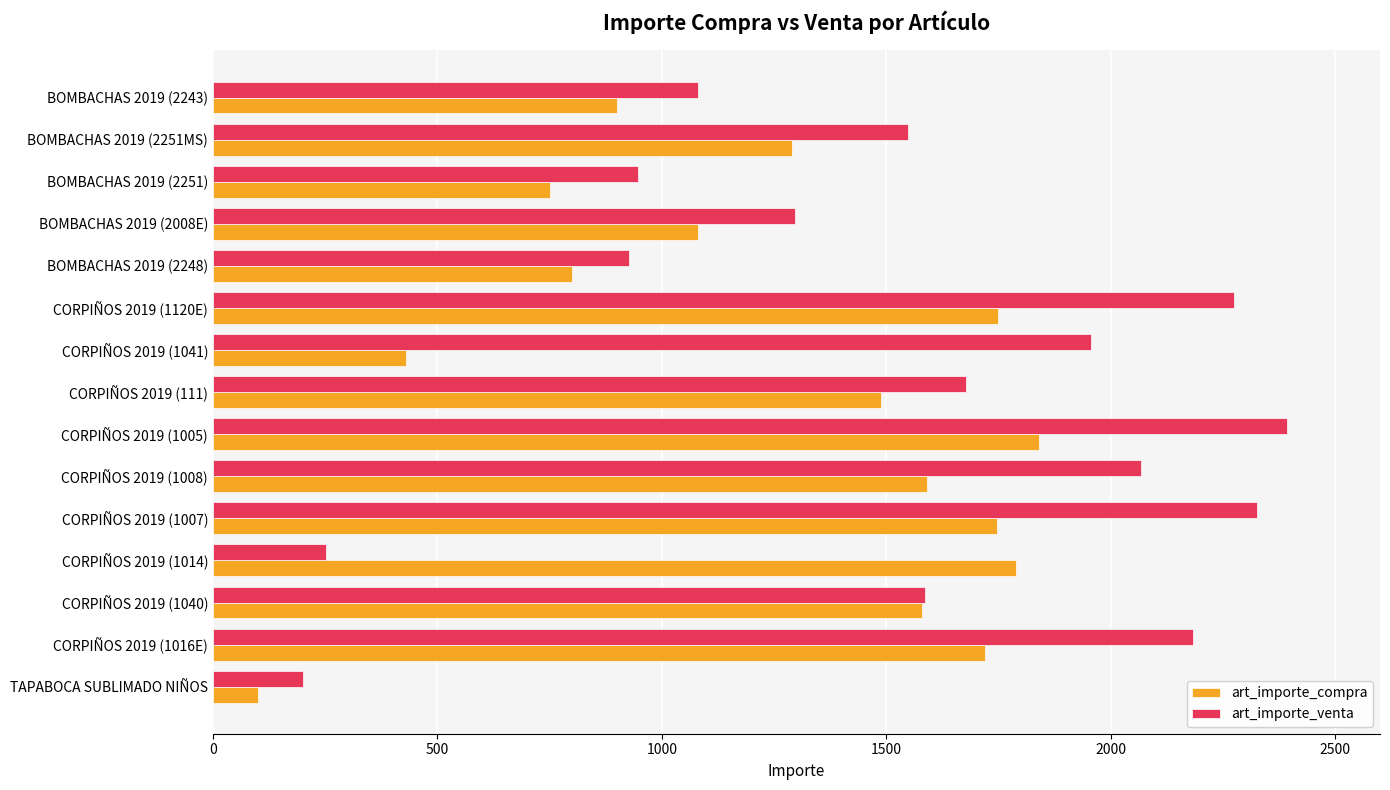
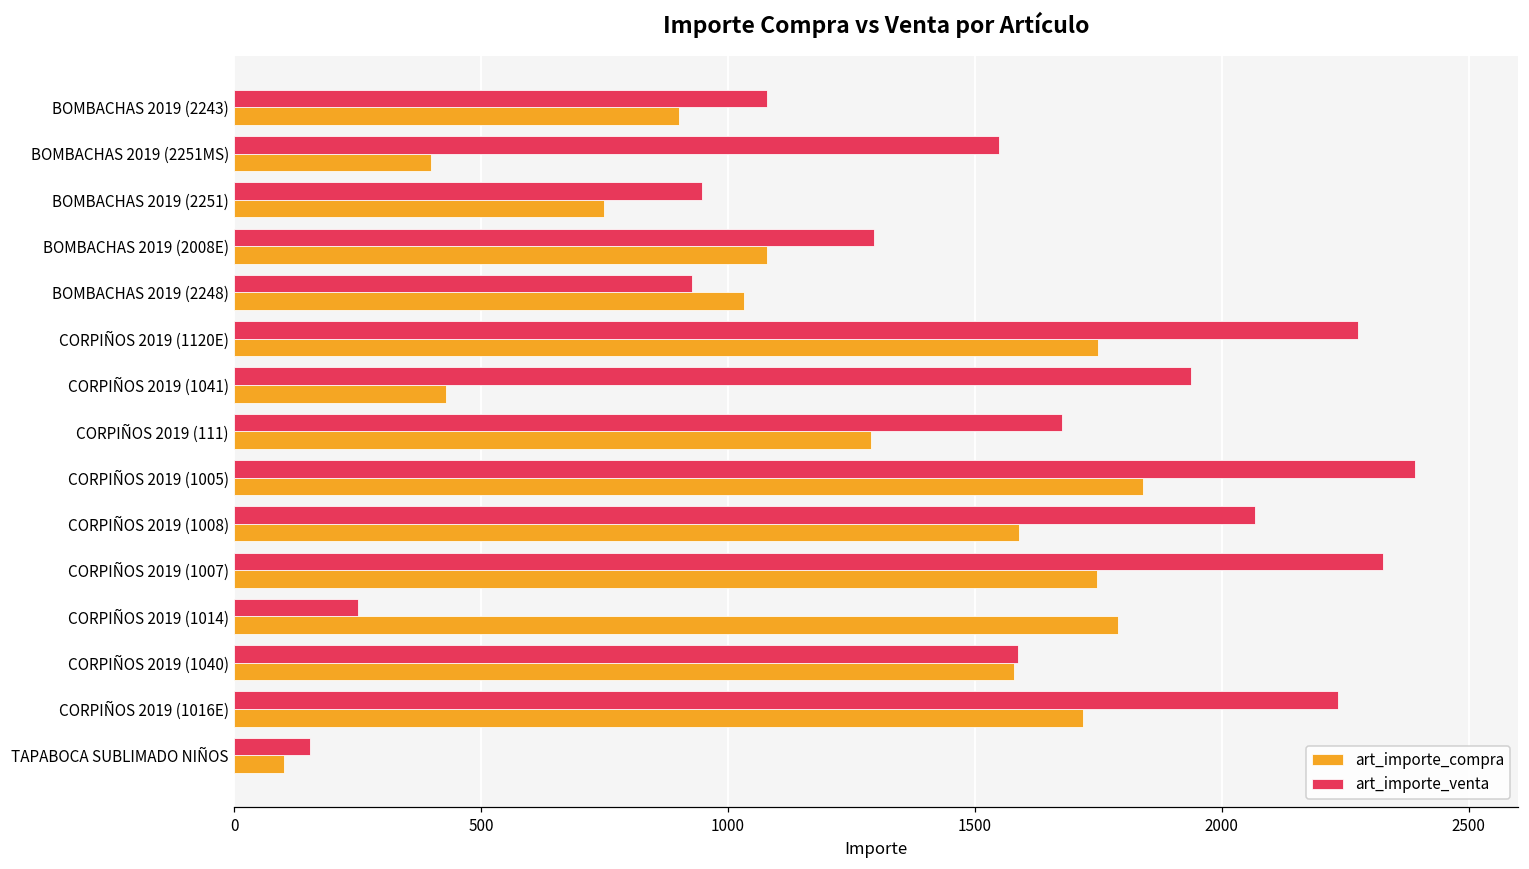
art_importe_compra, BOMBACHAS 2019 (2251MS): 1290 -> 400
art_importe_compra, BOMBACHAS 2019 (2248): 800 -> 1030
art_importe_venta, CORPIÑOS 2019 (1041): 1960 -> 1940
art_importe_compra, CORPIÑOS 2019 (111): 1490 -> 1290
art_importe_venta, CORPIÑOS 2019 (1016E): 2180 -> 2240
art_importe_venta, TAPABOCA SUBLIMADO NIÑOS: 200 -> 150
